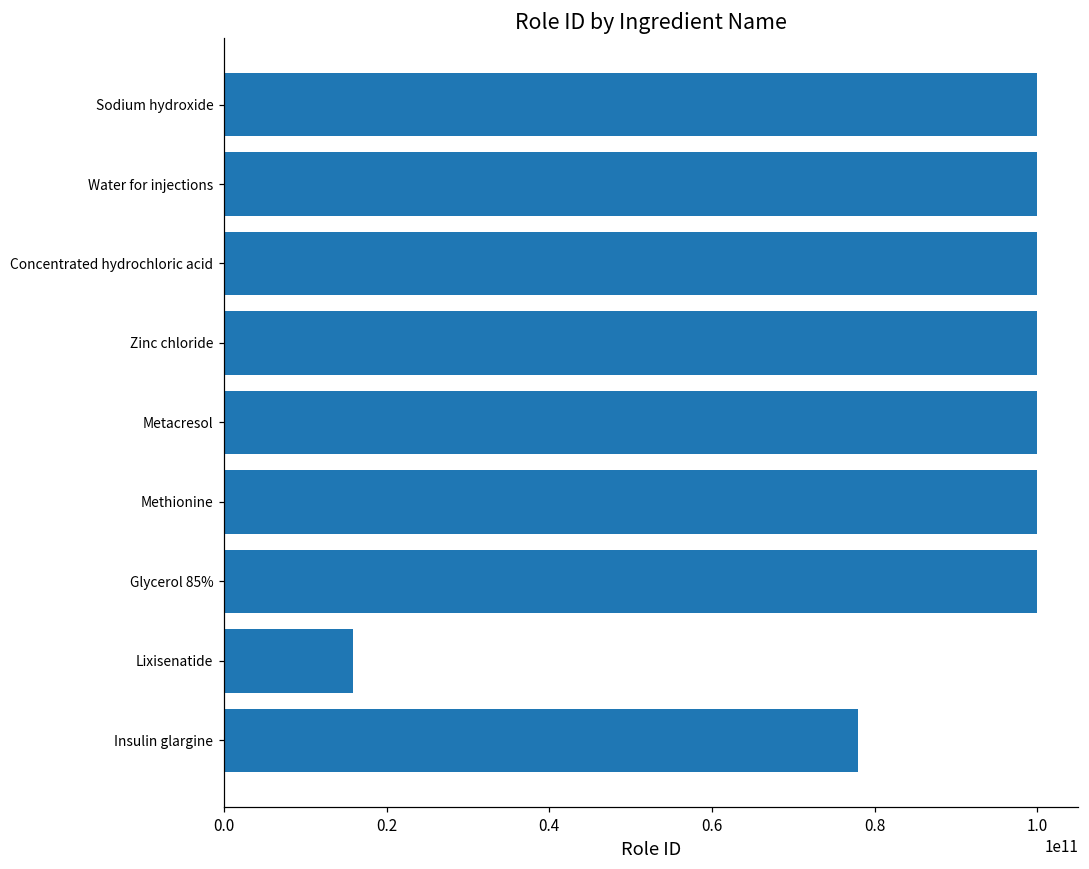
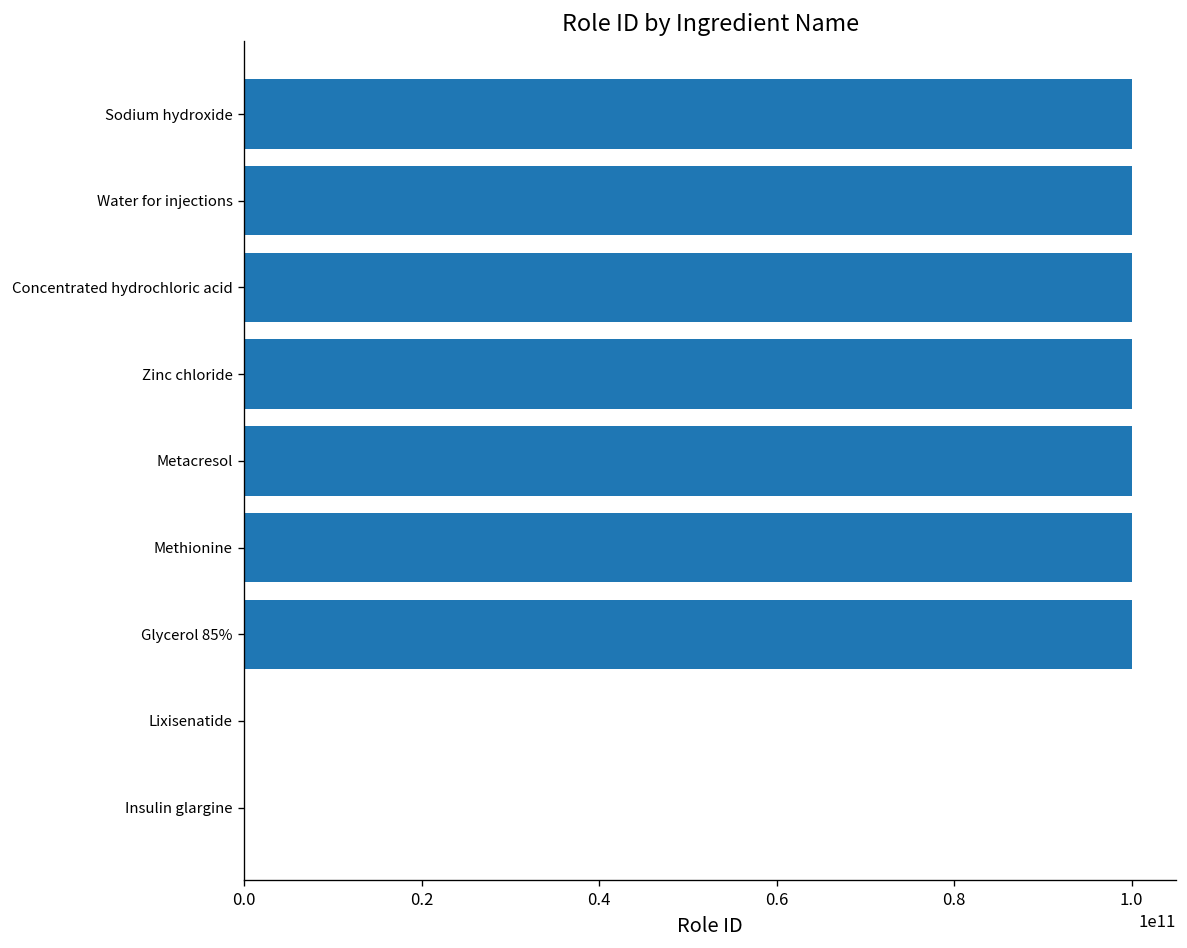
Lixisenatide: 16000000000 -> 0
Insulin glargine: 78000000000 -> 0
